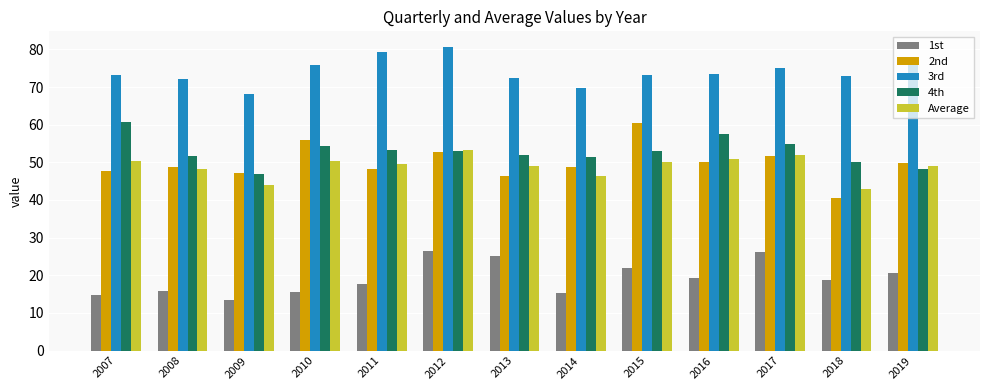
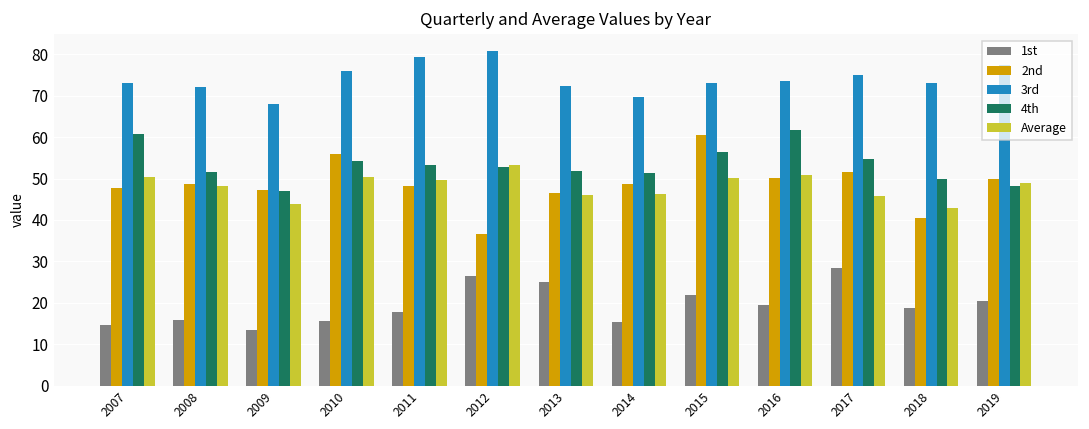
2nd, 2012: 53 -> 37
Average, 2013: 49 -> 46
4th, 2015: 53 -> 56
4th, 2016: 58 -> 62
1st, 2017: 26 -> 28
Average, 2017: 52 -> 46
